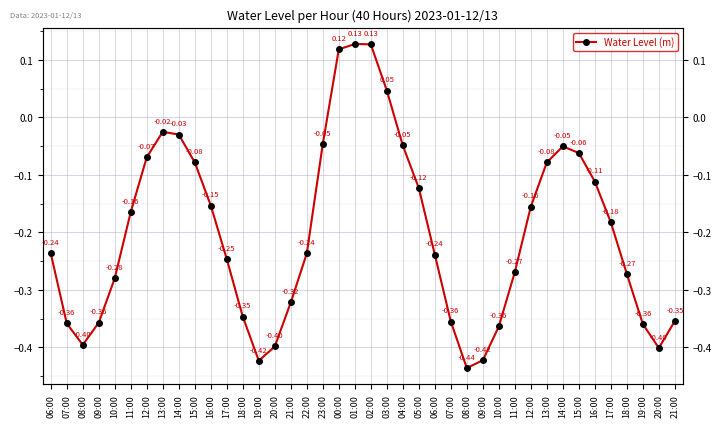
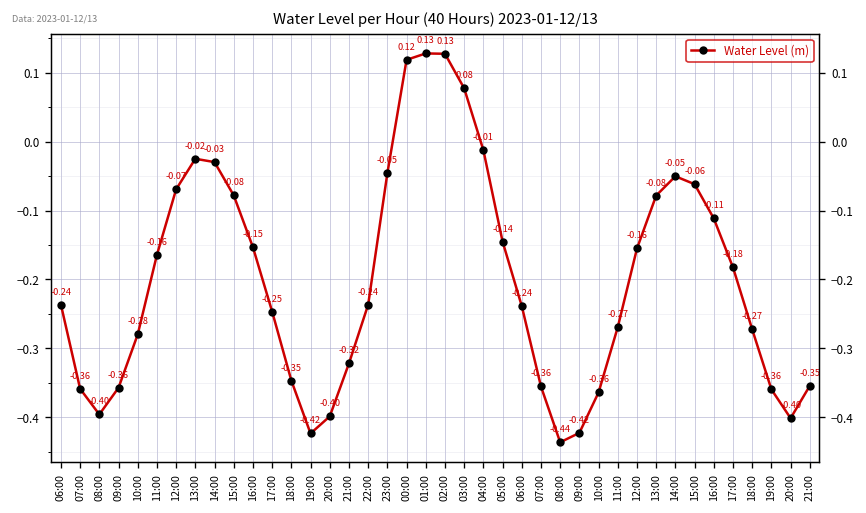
03:00: 0.05 -> 0.08
04:00: -0.05 -> -0.01
05:00: -0.12 -> -0.14
